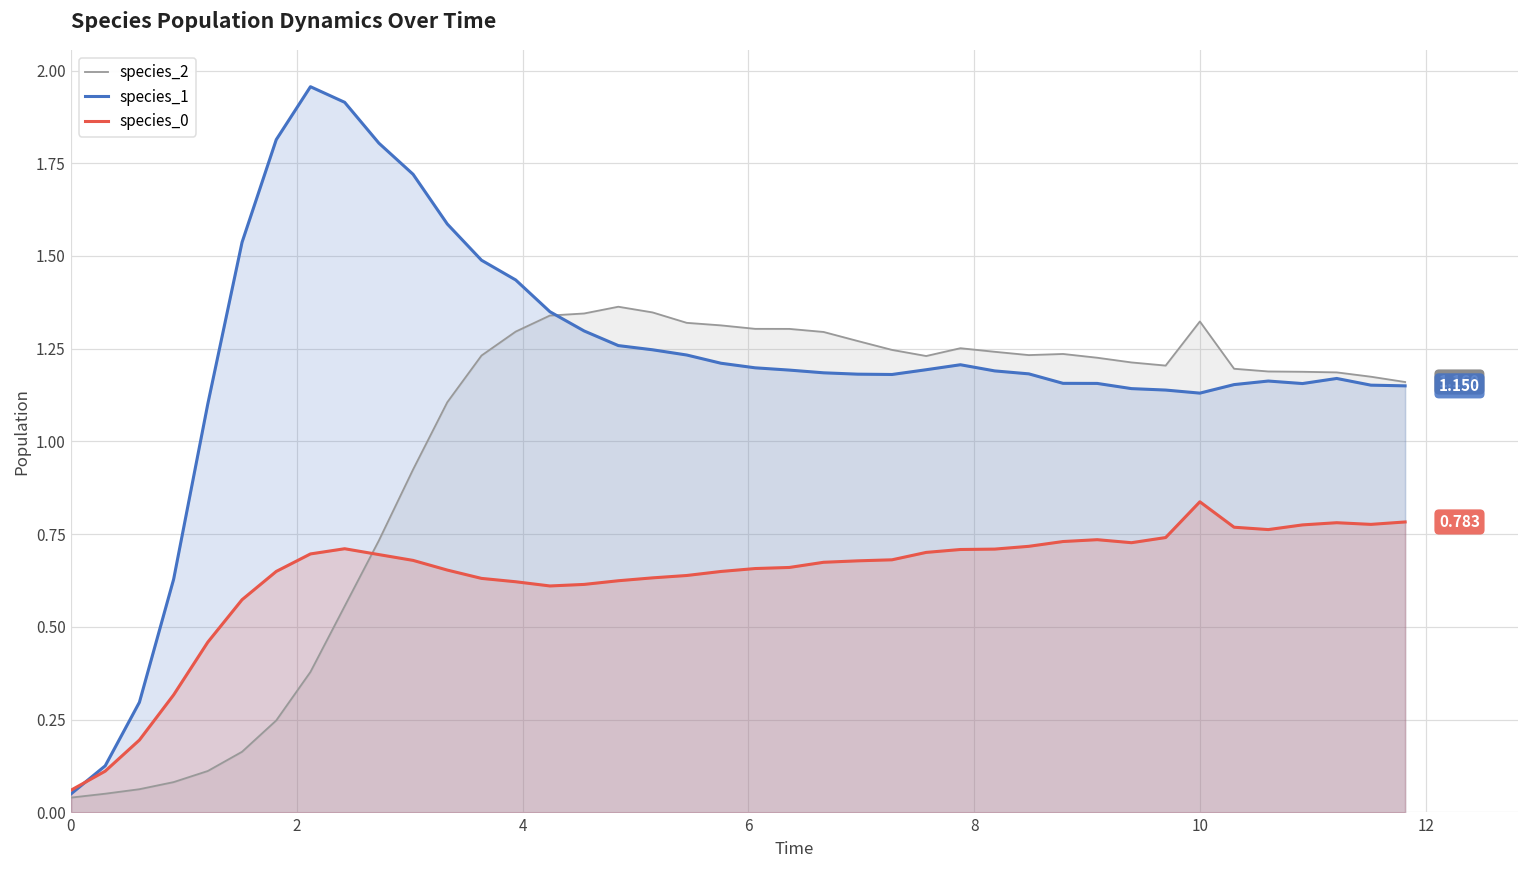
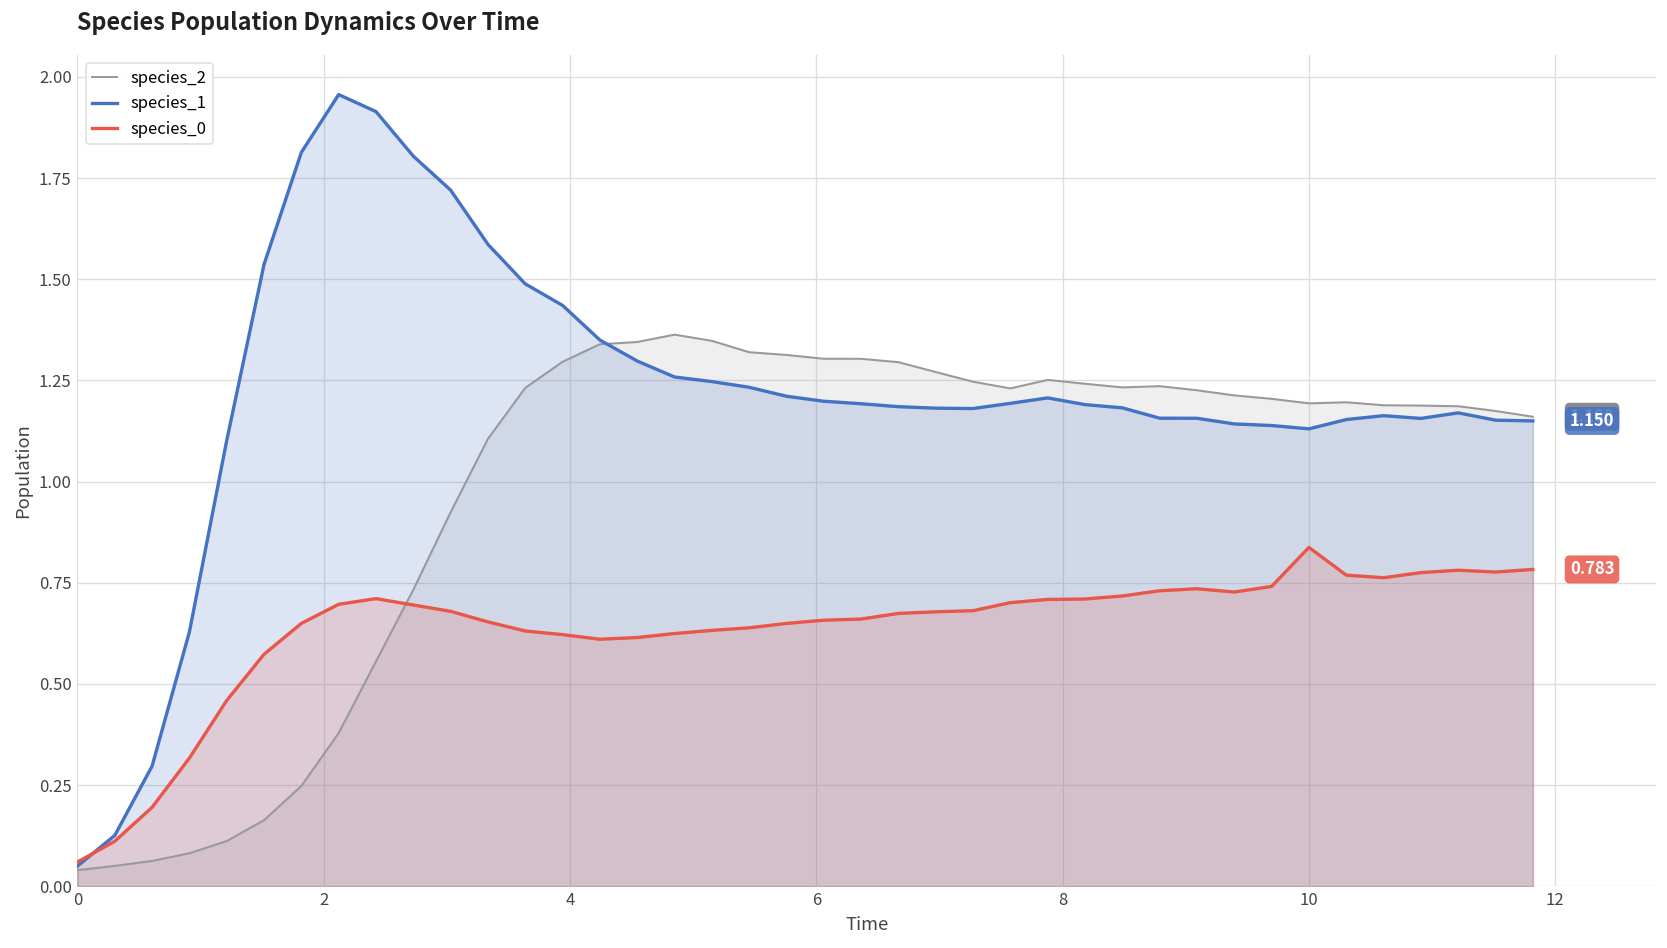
species_2, 10: 1.32 -> 1.19
